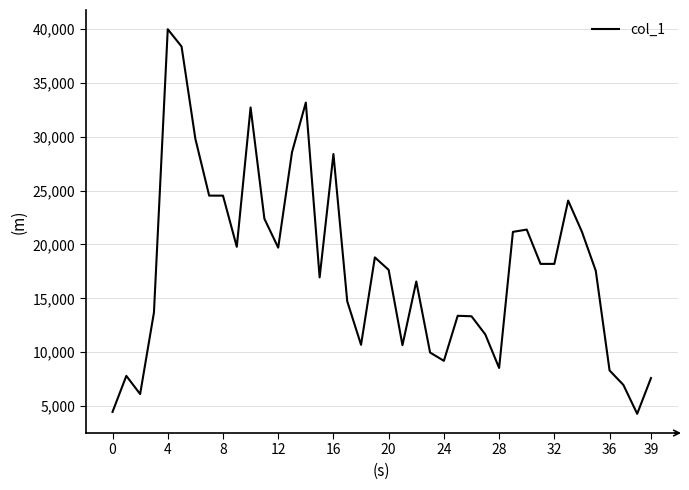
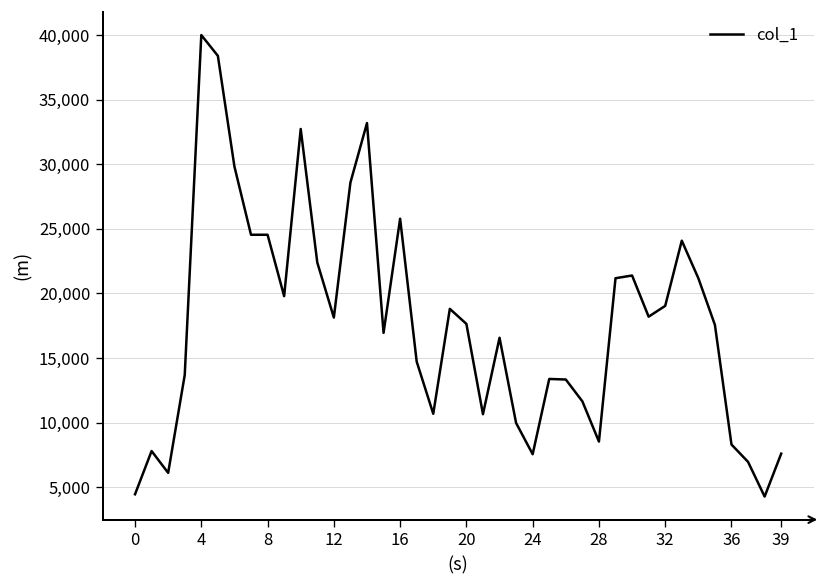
12: 19,700 -> 18,100
16: 28,400 -> 25,800
24: 9,200 -> 7,600
32: 18,200 -> 19,000
